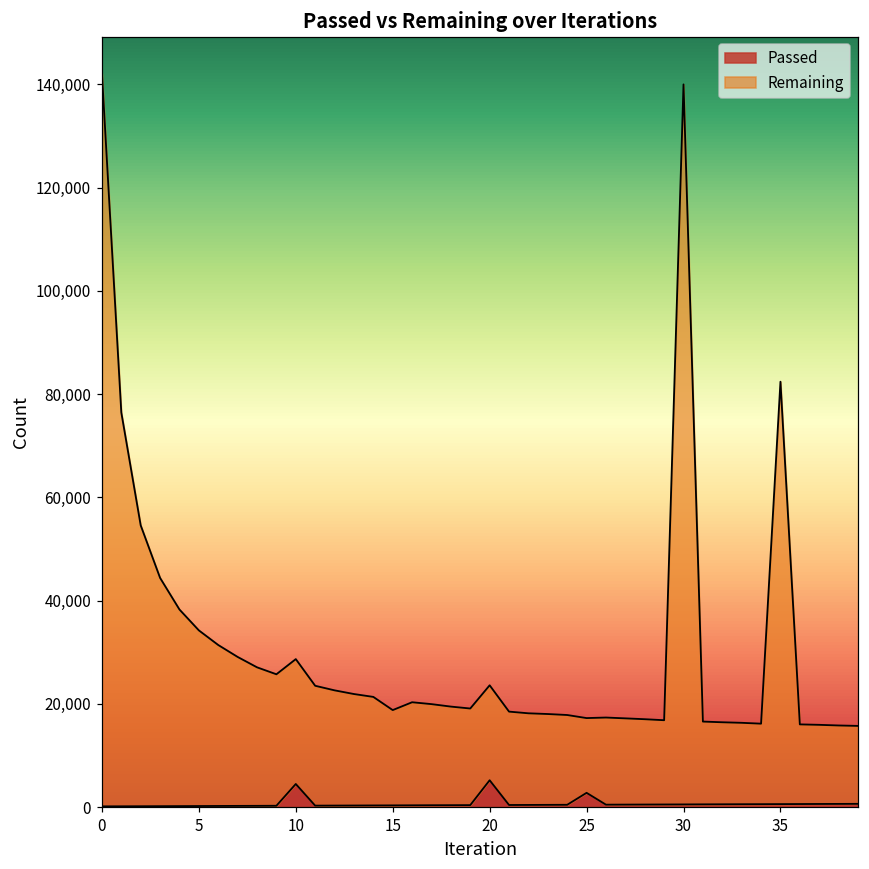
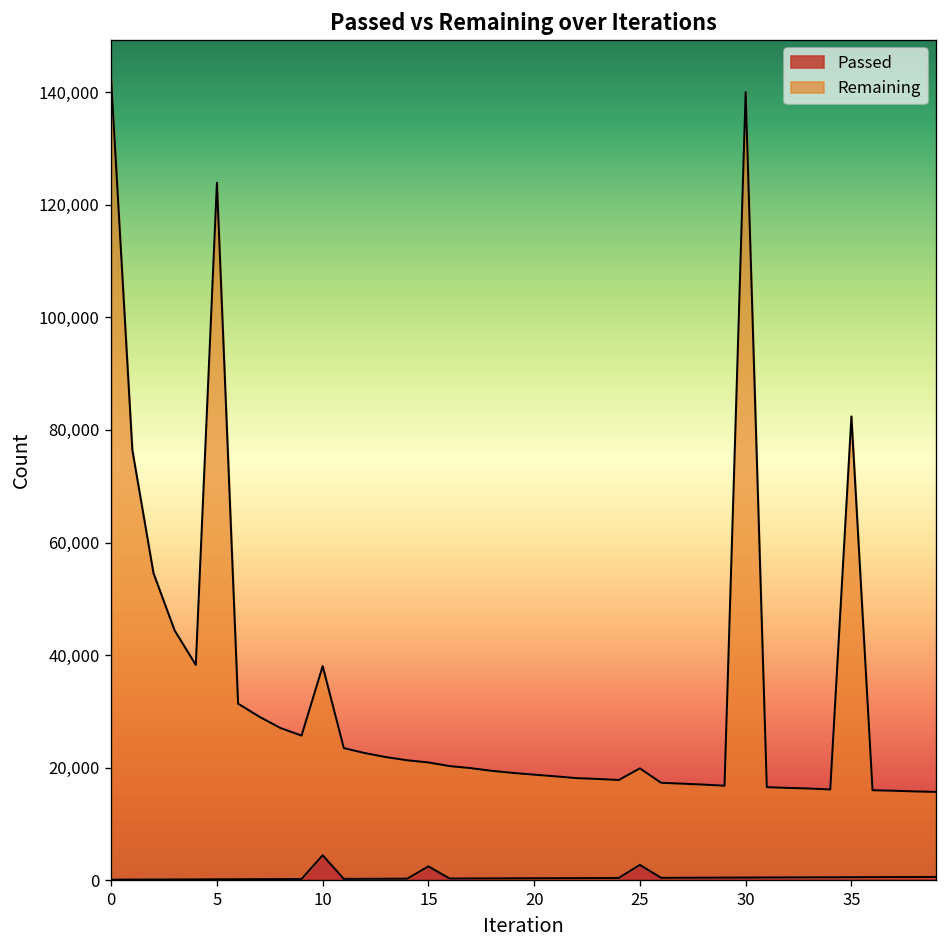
Remaining, 5: 34,000 -> 124,000
Remaining, 10: 24,000 -> 34,000
Passed, 15: 0 -> 2,000
Passed, 20: 5,000 -> 0
Remaining, 25: 14,000 -> 17,000
